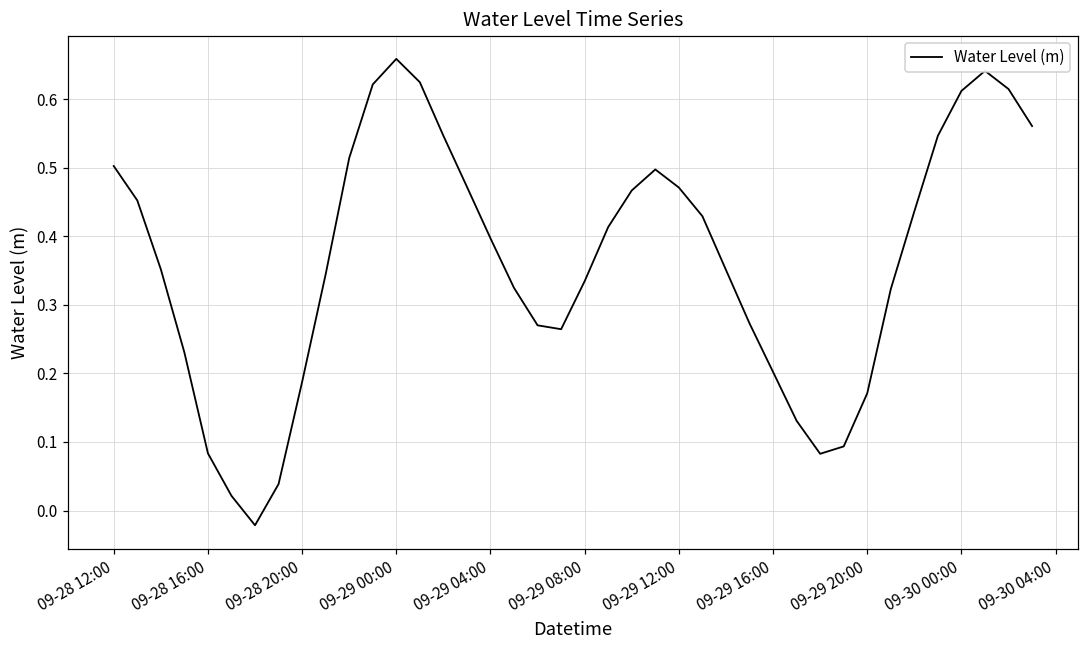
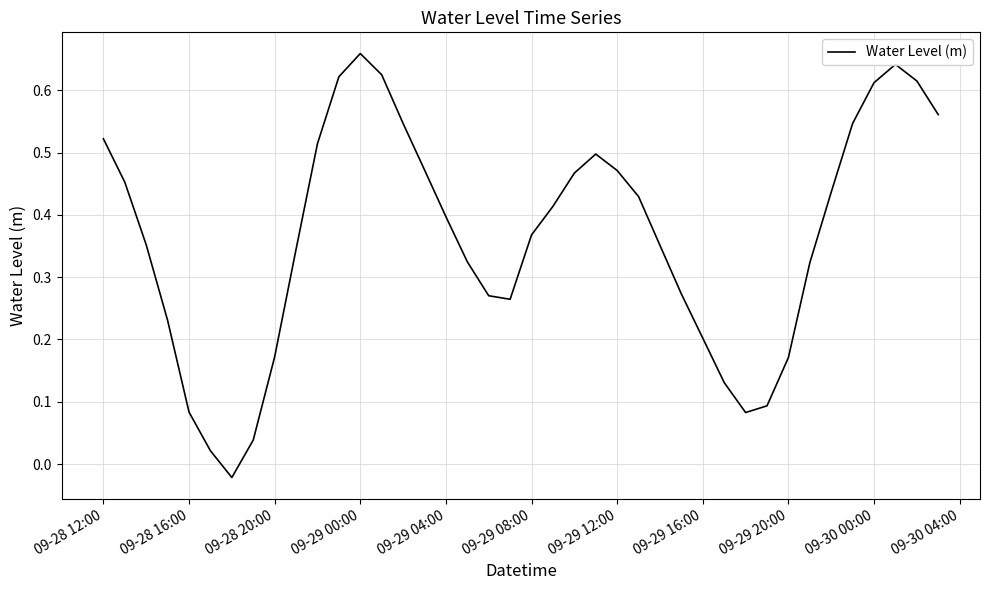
09-28 12:00: 0.50 -> 0.52
09-28 20:00: 0.19 -> 0.17
09-29 08:00: 0.33 -> 0.37
